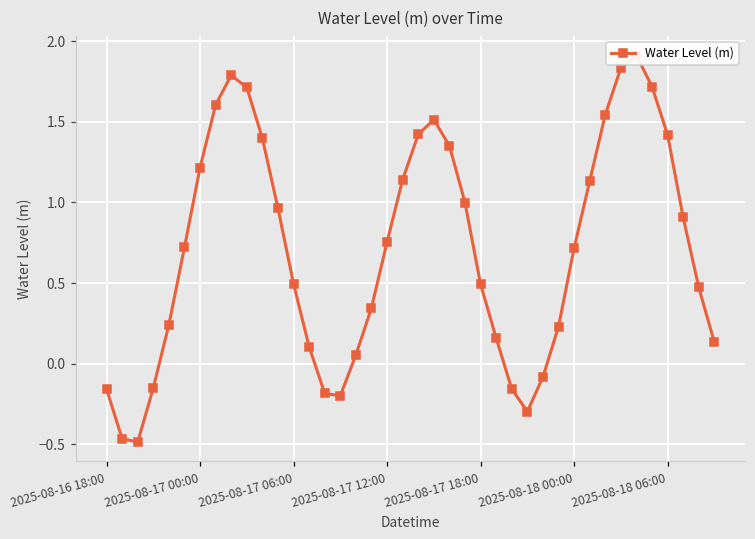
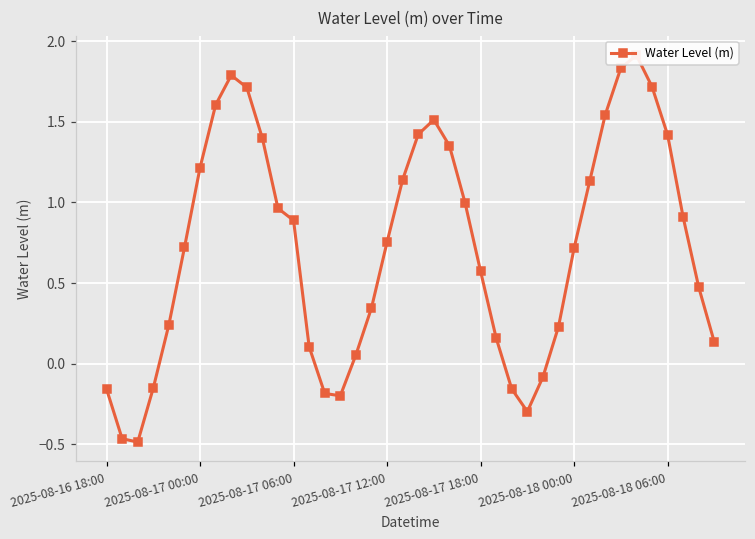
2025-08-17 06:00: 0.49 -> 0.89
2025-08-17 18:00: 0.49 -> 0.57
